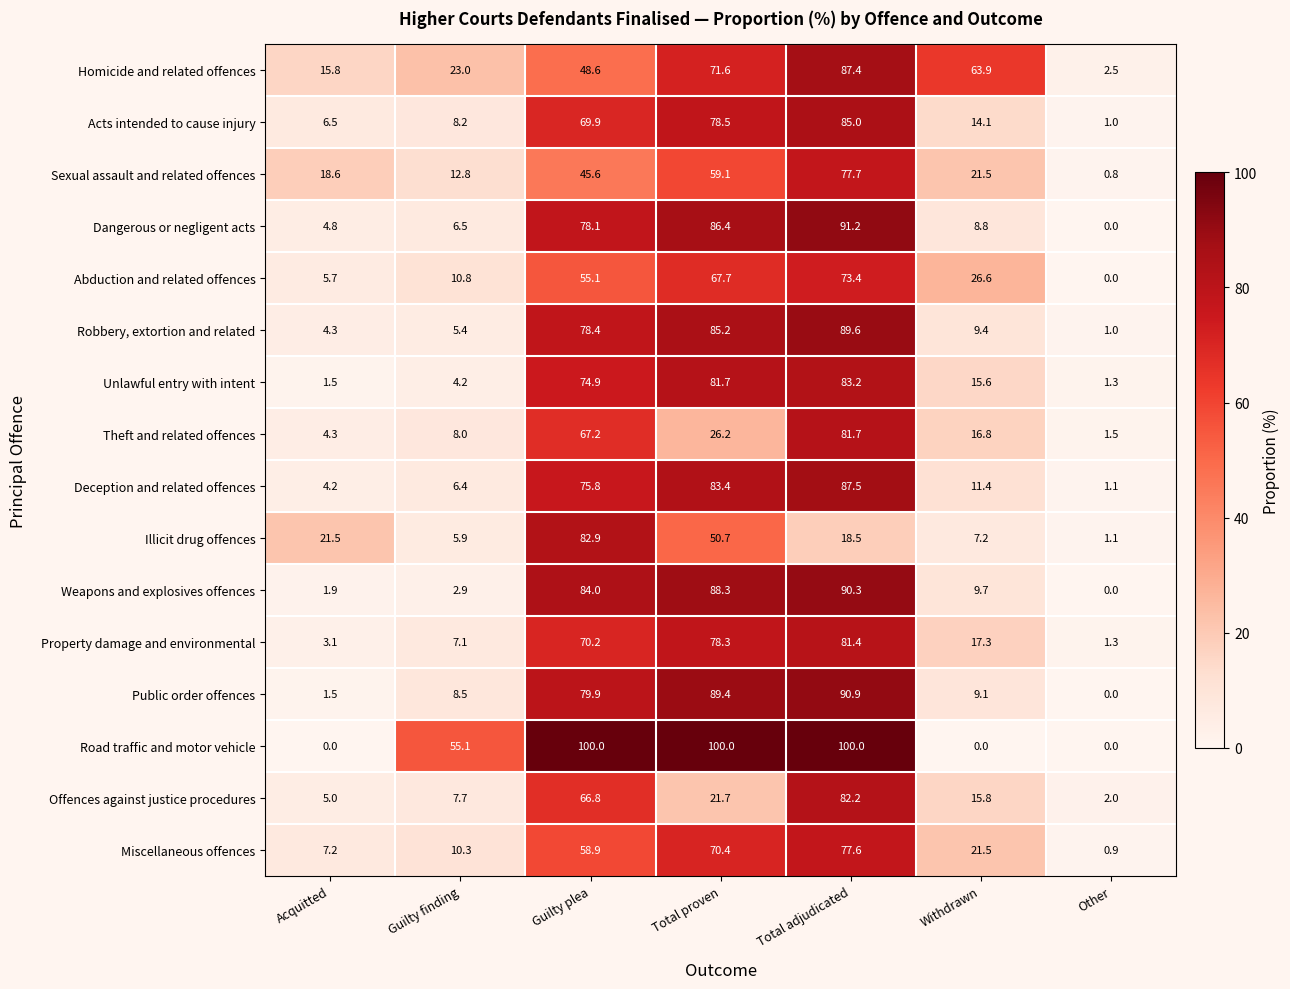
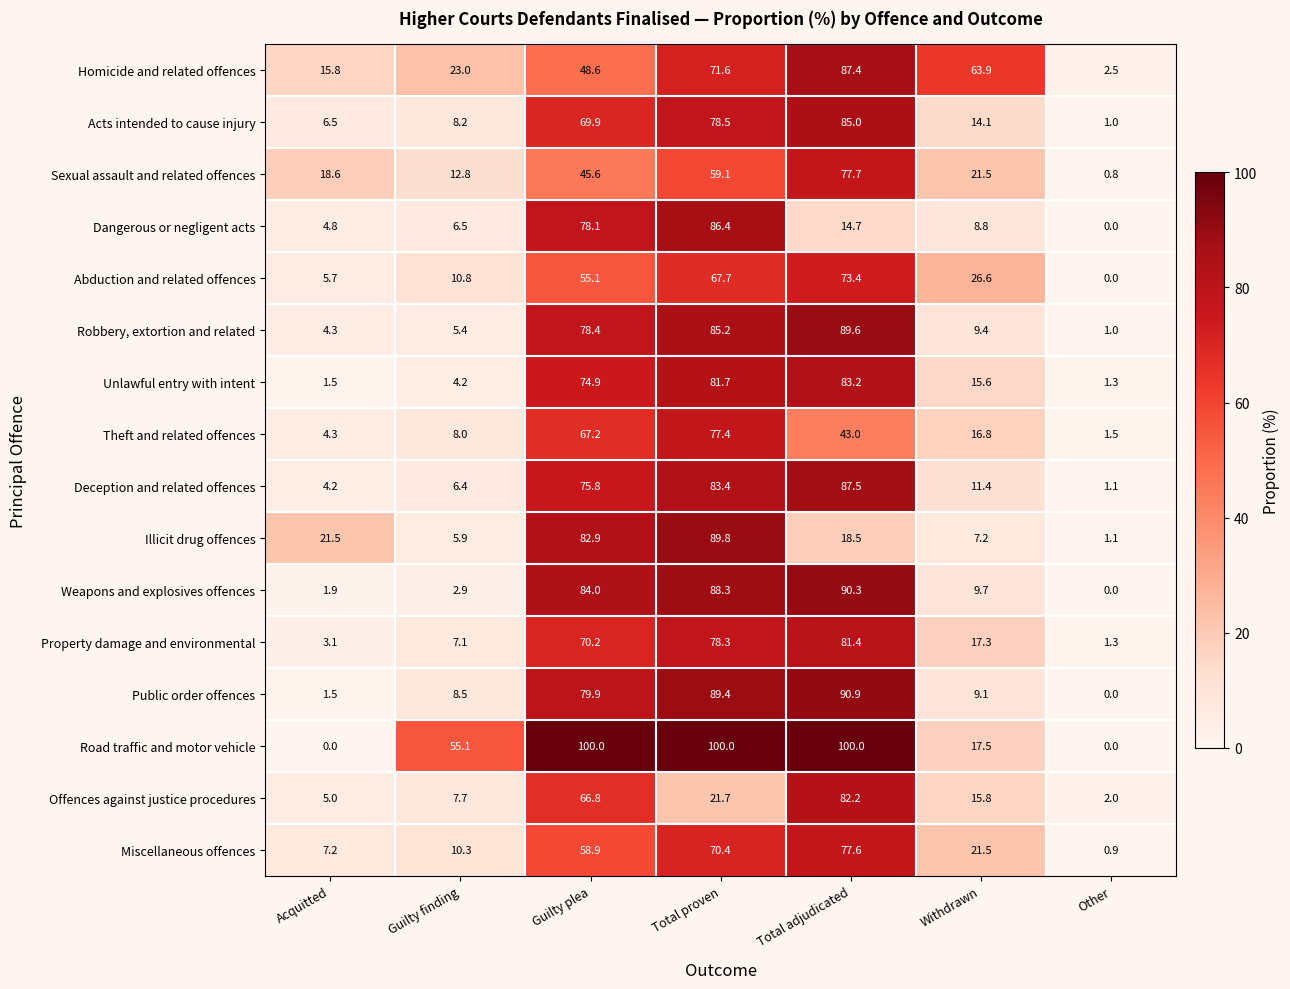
Dangerous or negligent acts, Total adjudicated: 91.2 -> 14.7
Theft and related offences, Total proven: 26.2 -> 77.4
Theft and related offences, Total adjudicated: 81.7 -> 43.0
Illicit drug offences, Total proven: 50.7 -> 89.8
Road traffic and motor vehicle, Withdrawn: 0.0 -> 17.5
